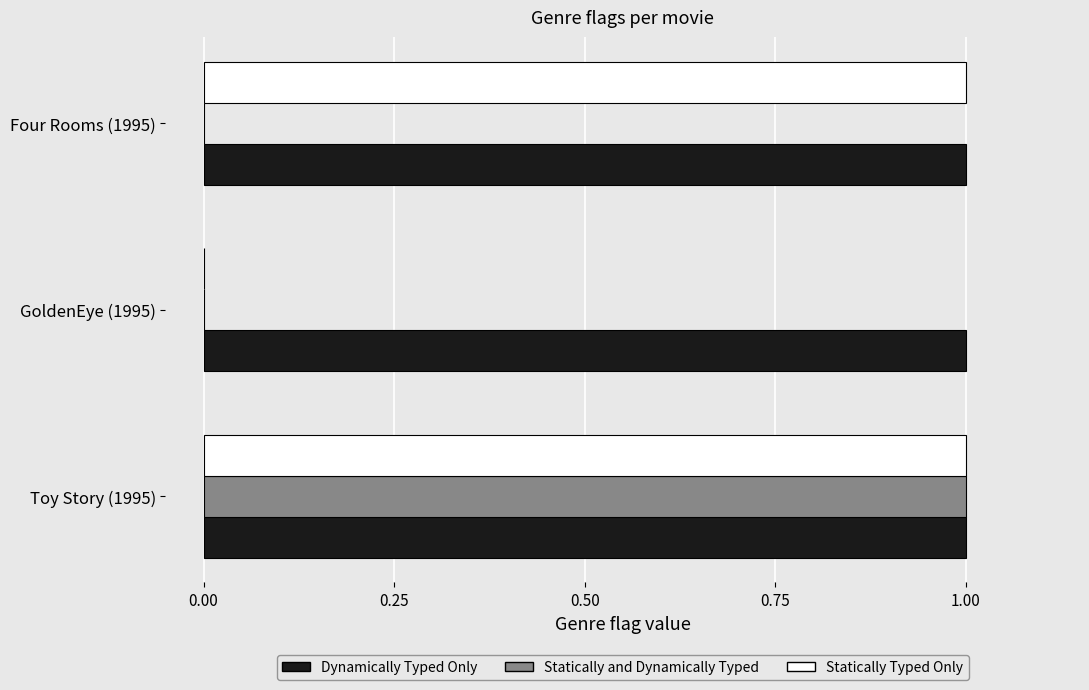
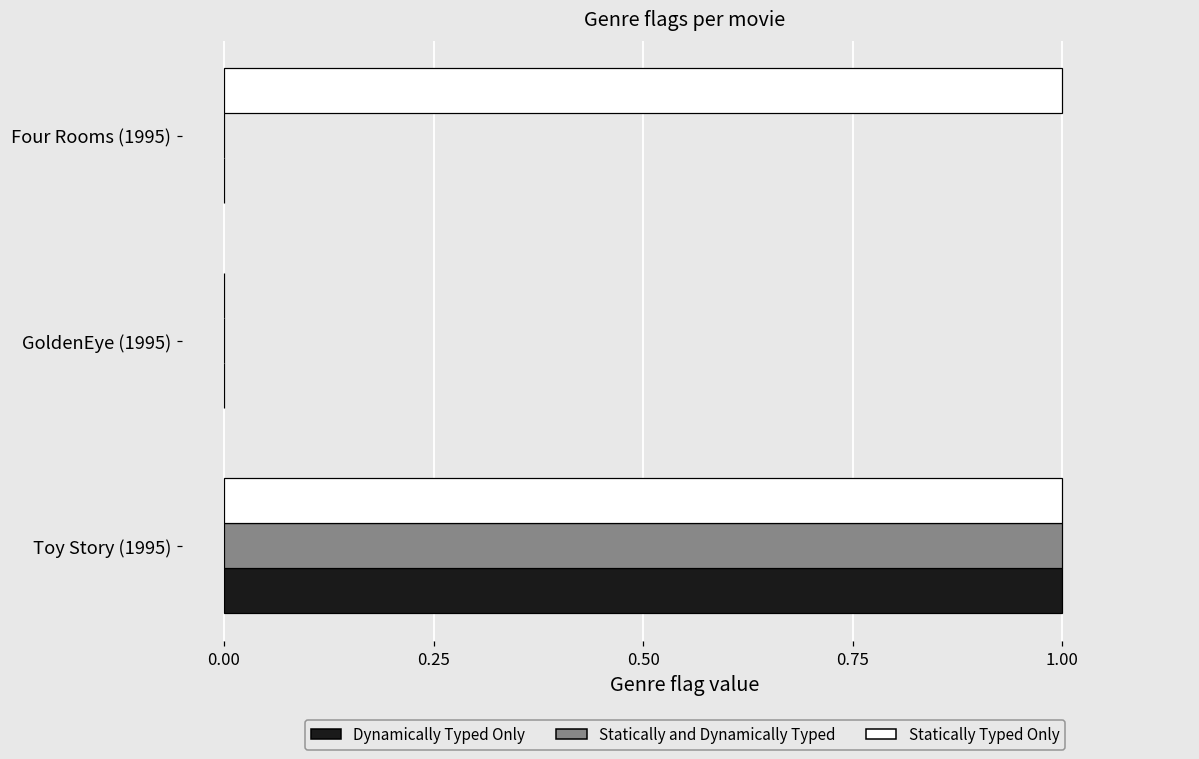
Dynamically Typed Only, Four Rooms (1995): 1 -> 0
Dynamically Typed Only, GoldenEye (1995): 1 -> 0
